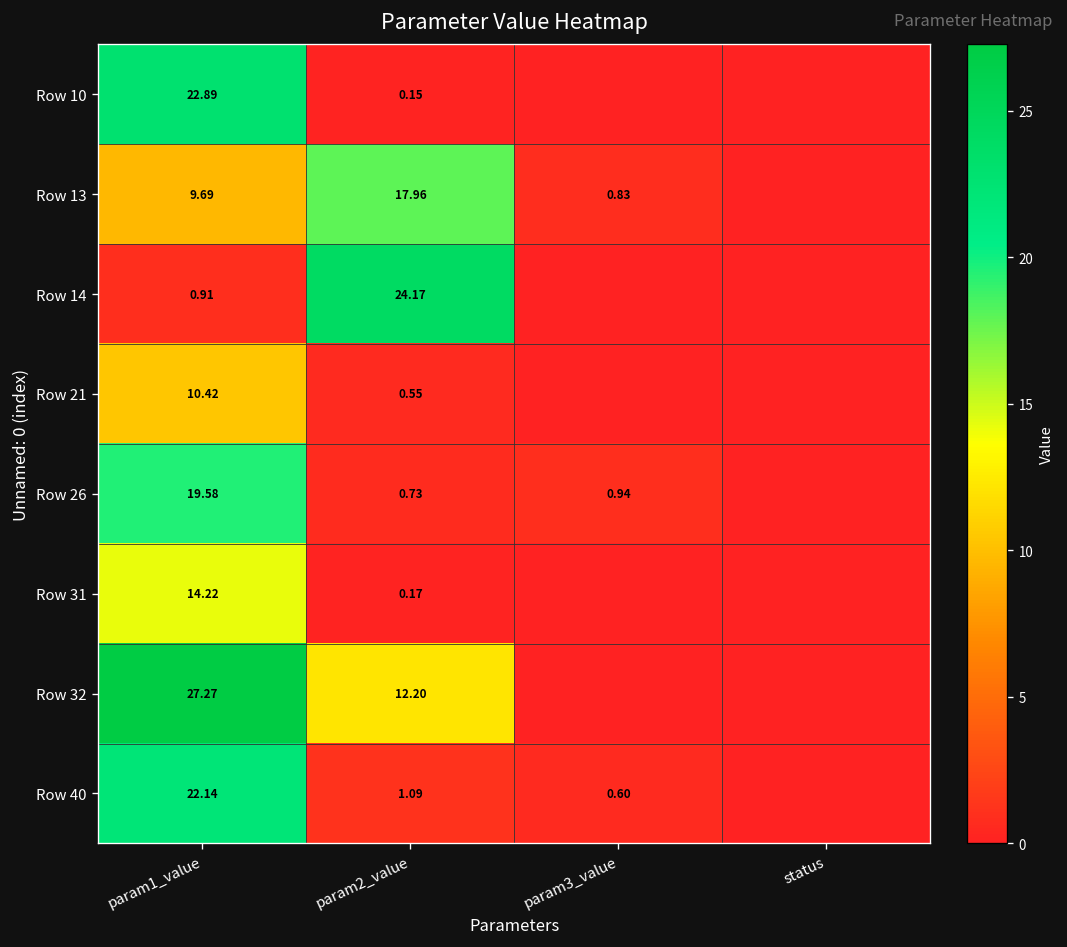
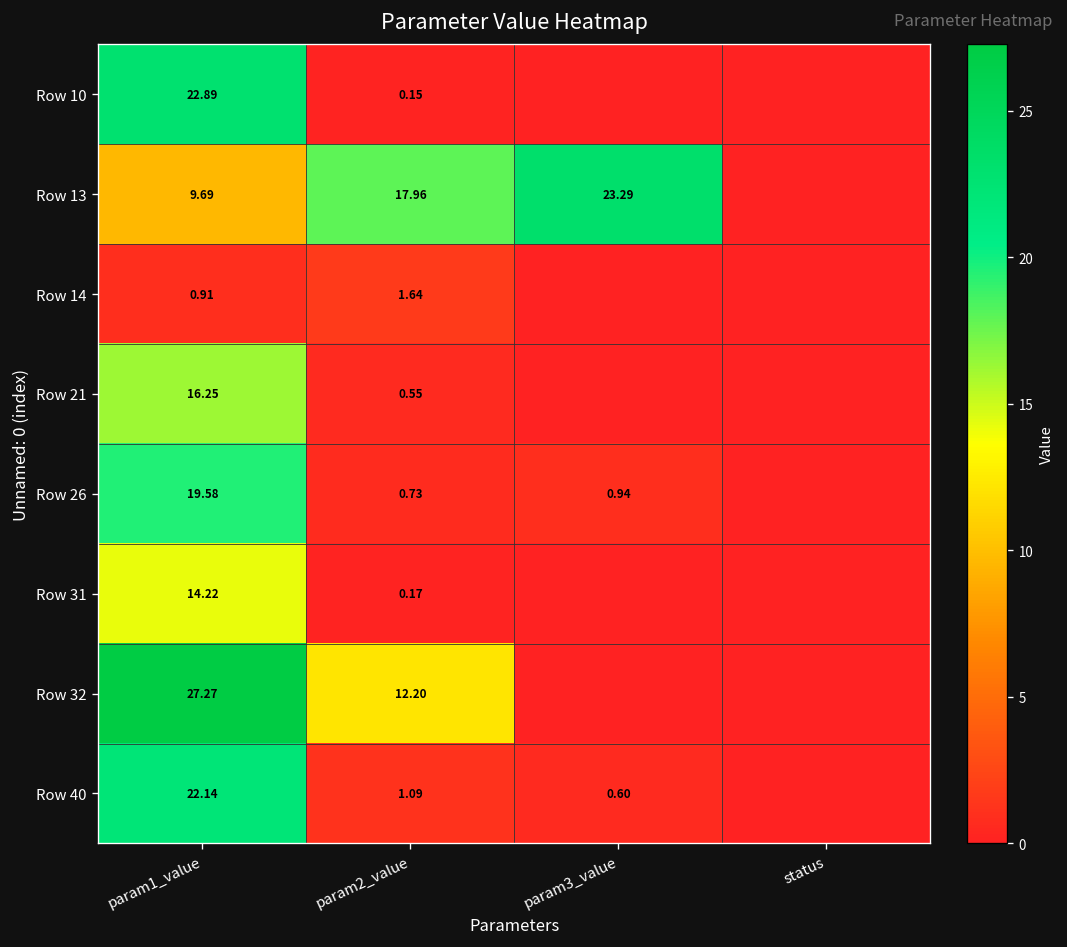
Row 13, param3_value: 0.83 -> 23.29
Row 14, param2_value: 24.17 -> 1.64
Row 21, param1_value: 10.42 -> 16.25
